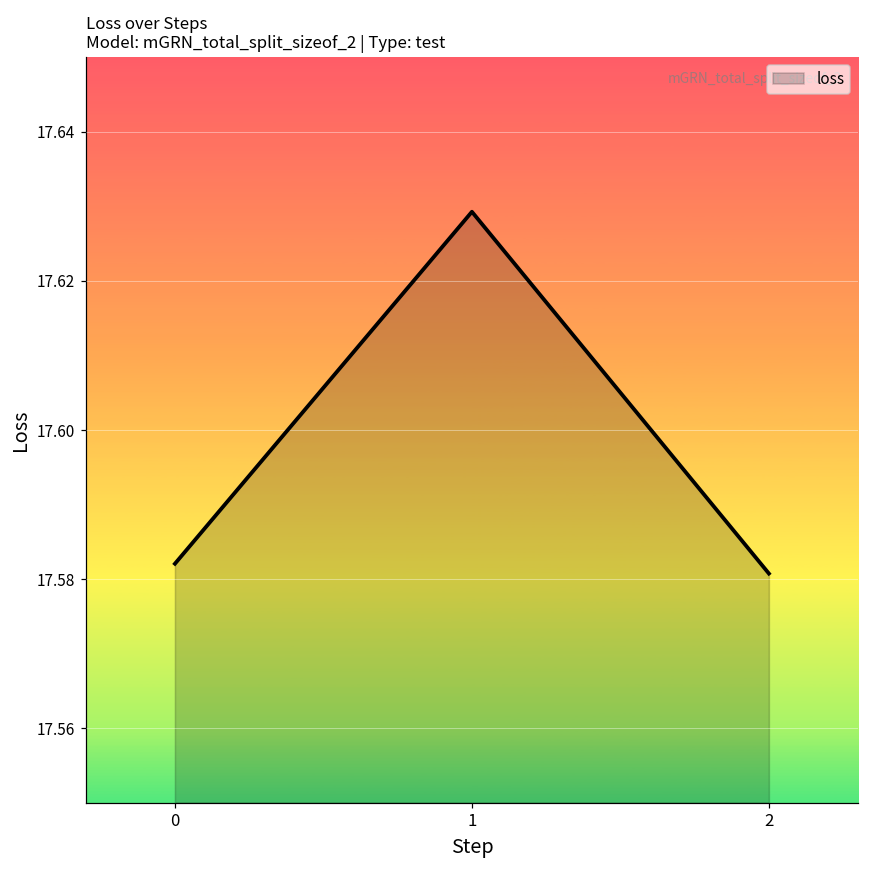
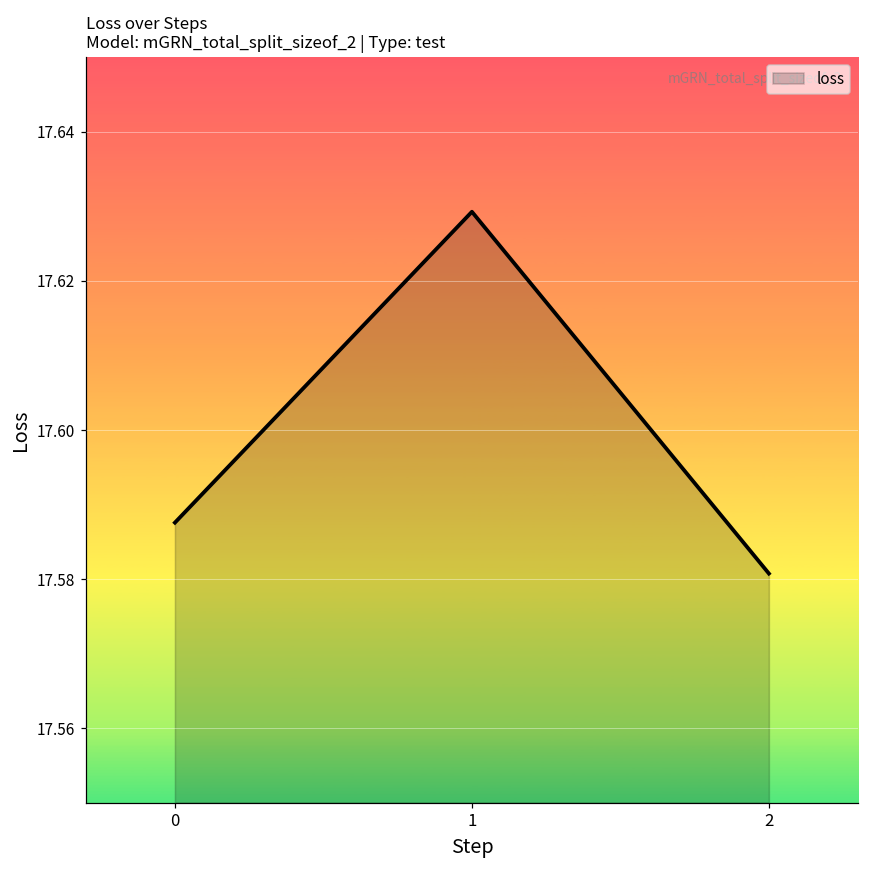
0: 17.582 -> 17.588
